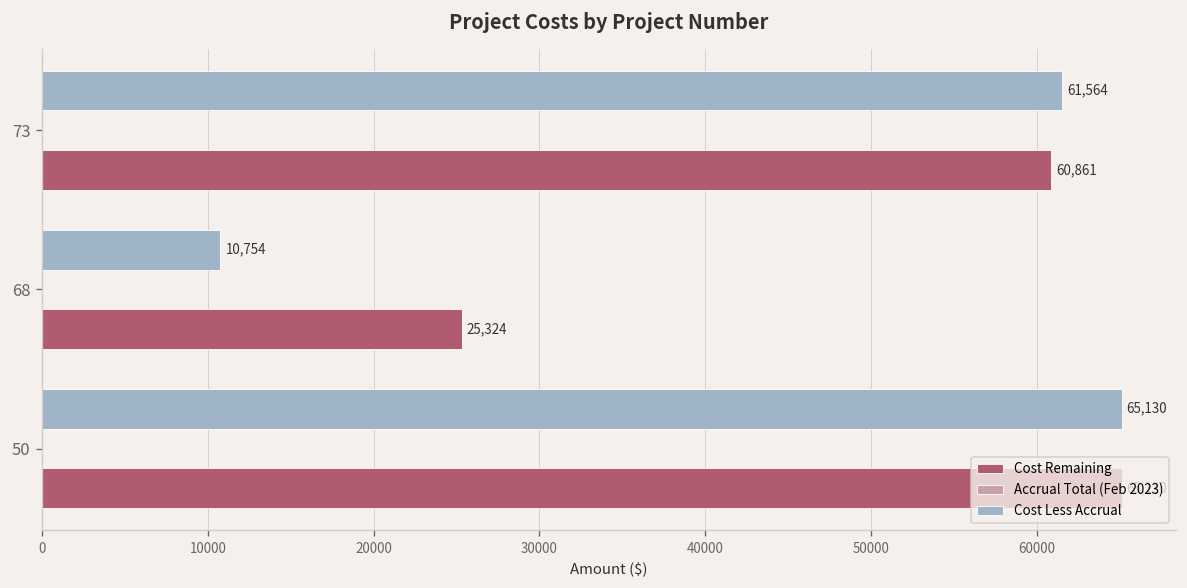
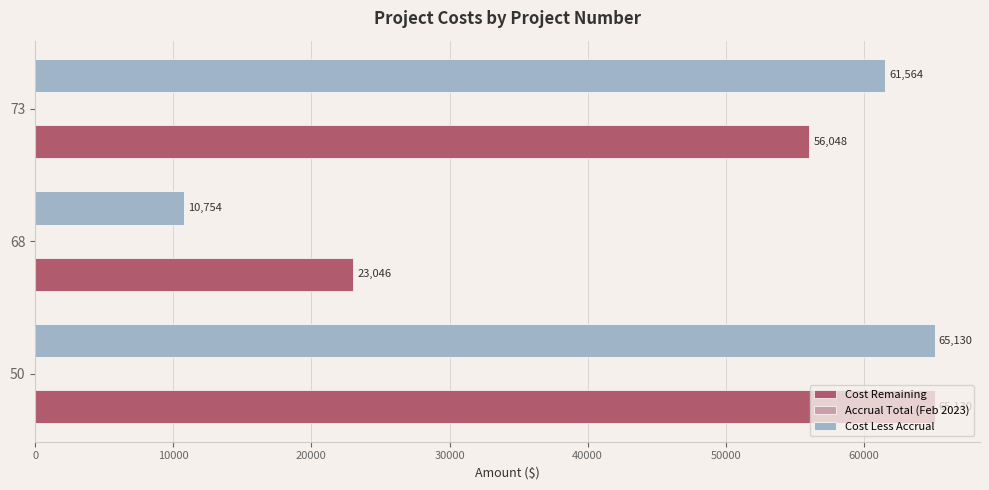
Cost Remaining, 73: 60,861 -> 56,048
Cost Remaining, 68: 25,324 -> 23,046
